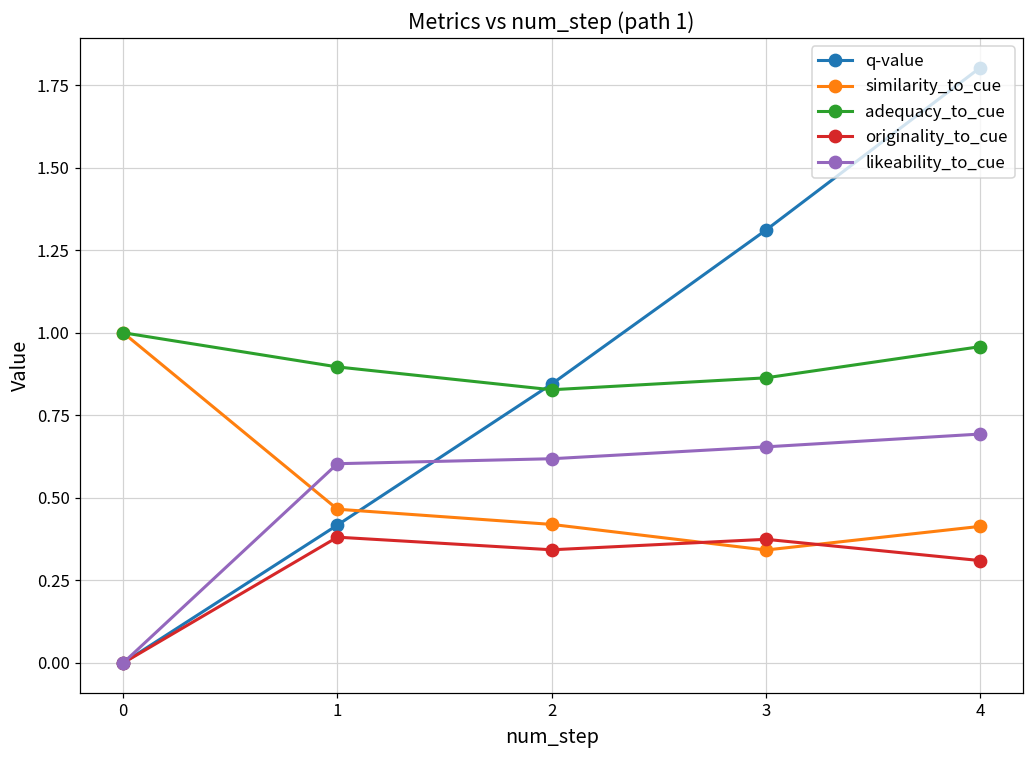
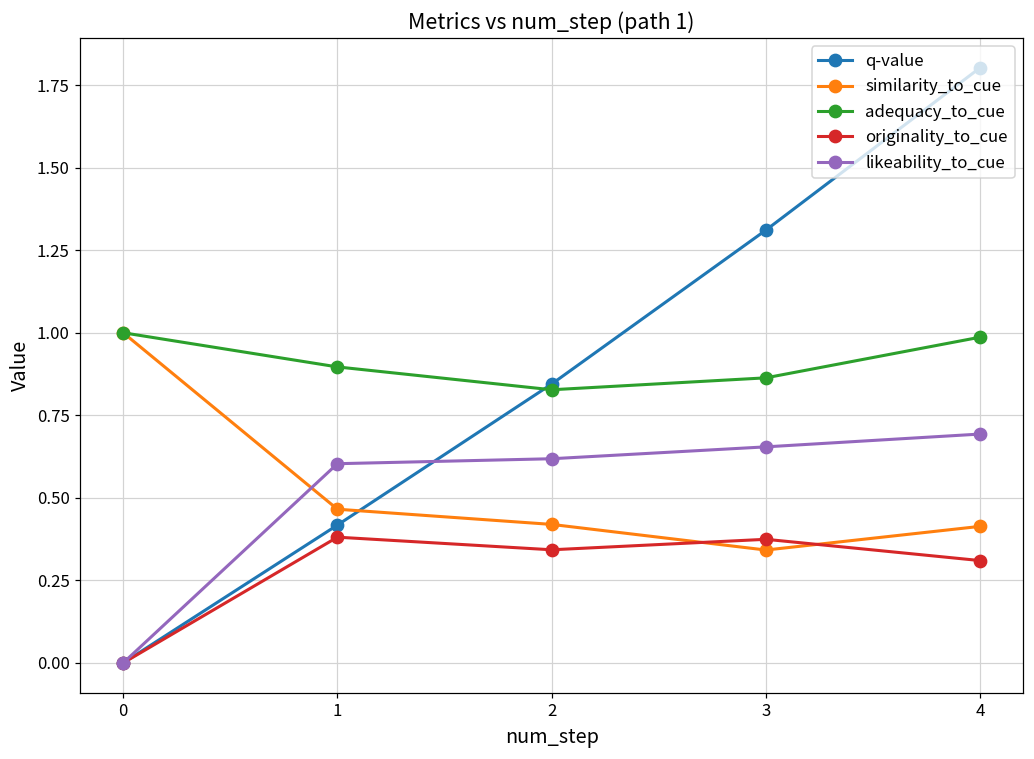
adequacy_to_cue, 4: 0.96 -> 0.99
